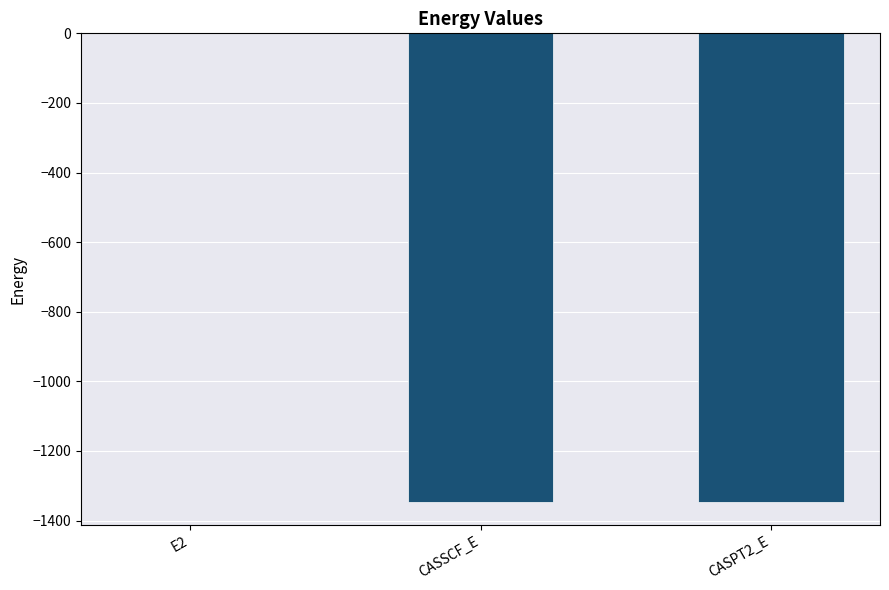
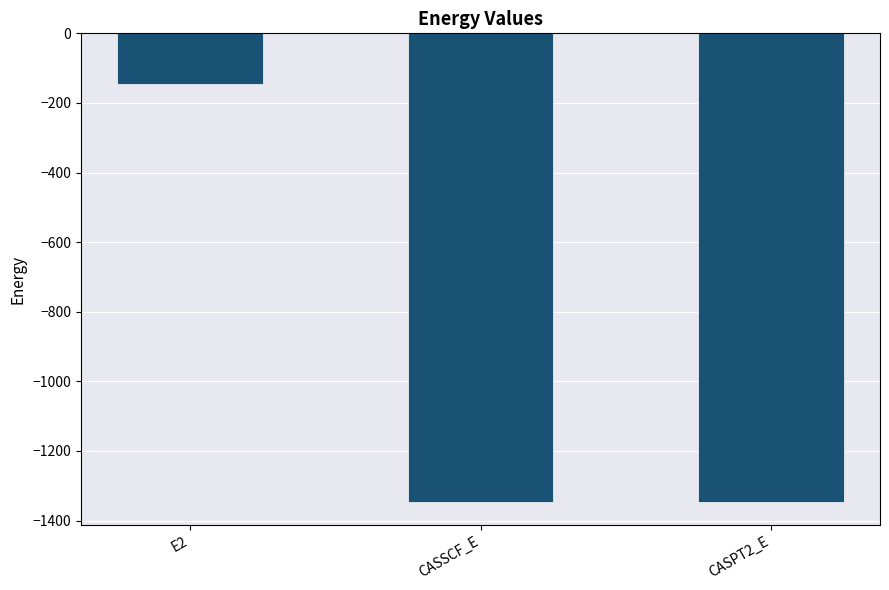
E2: 0 -> -150
